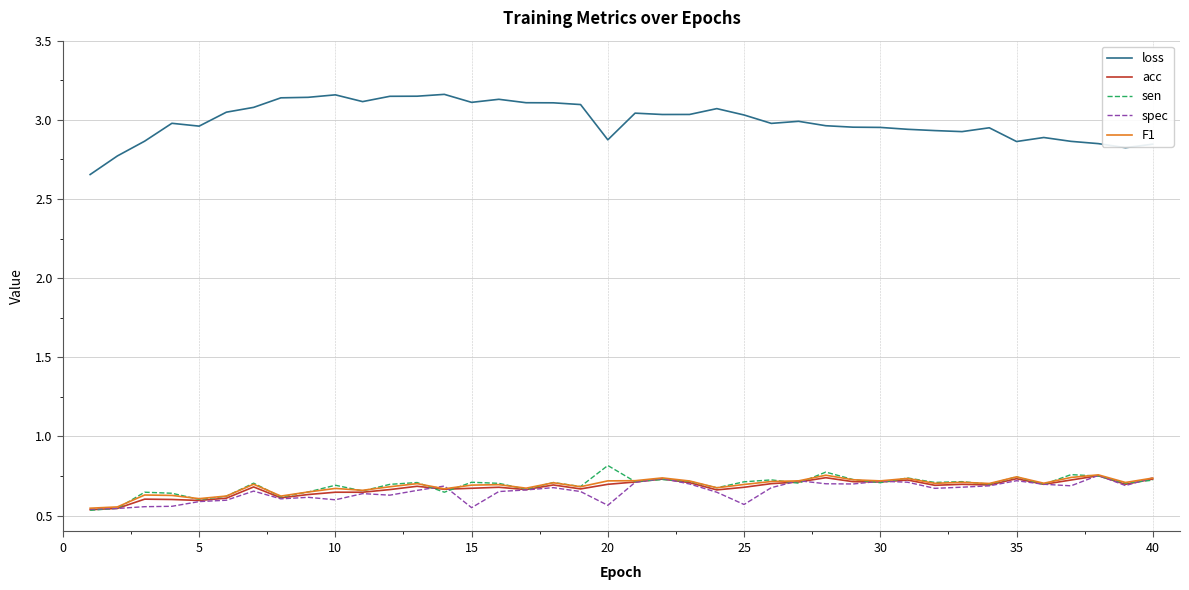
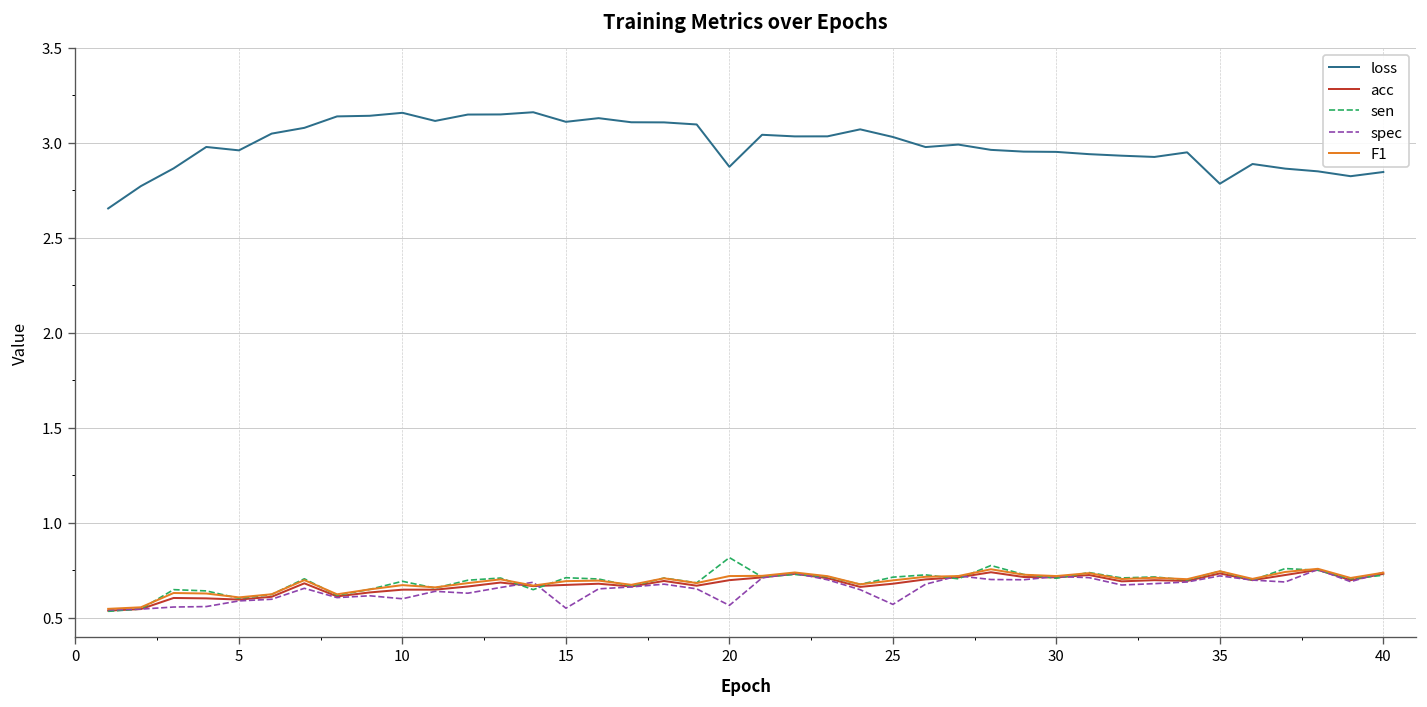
loss, 35: 2.86 -> 2.78
